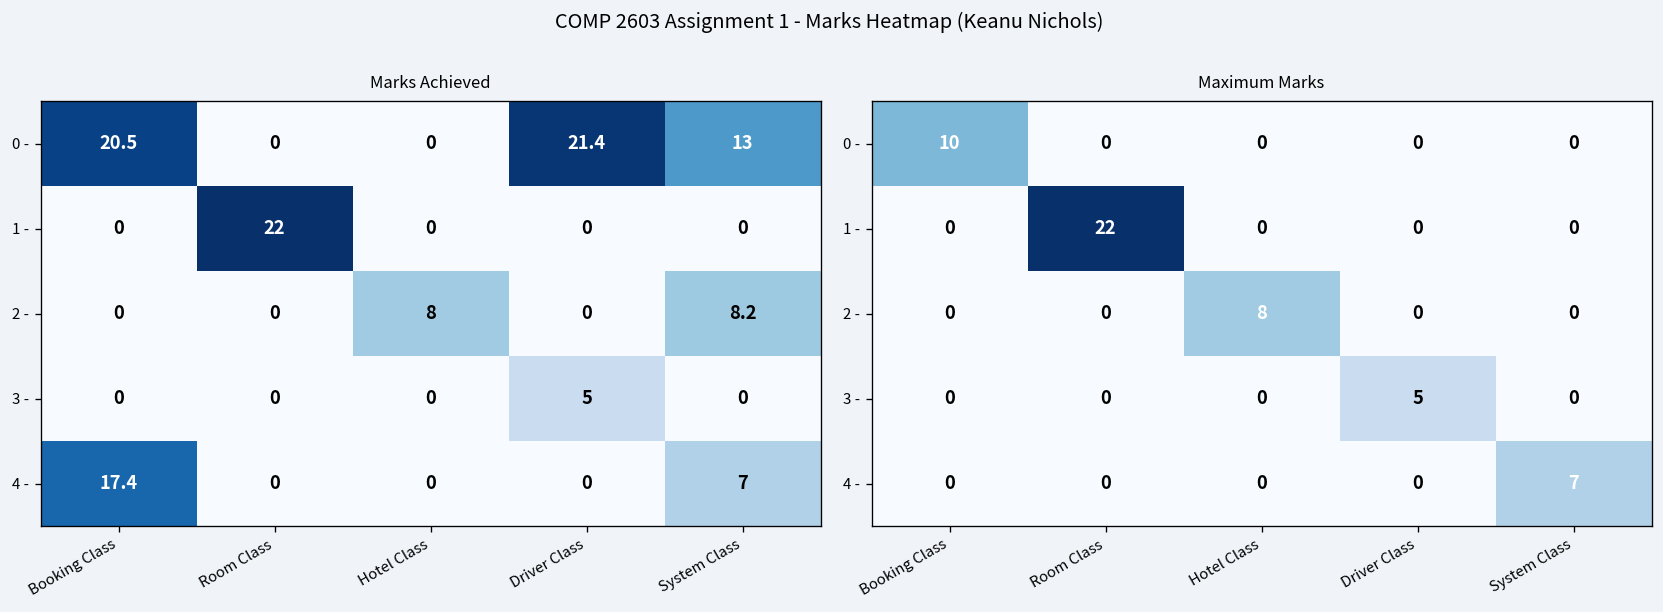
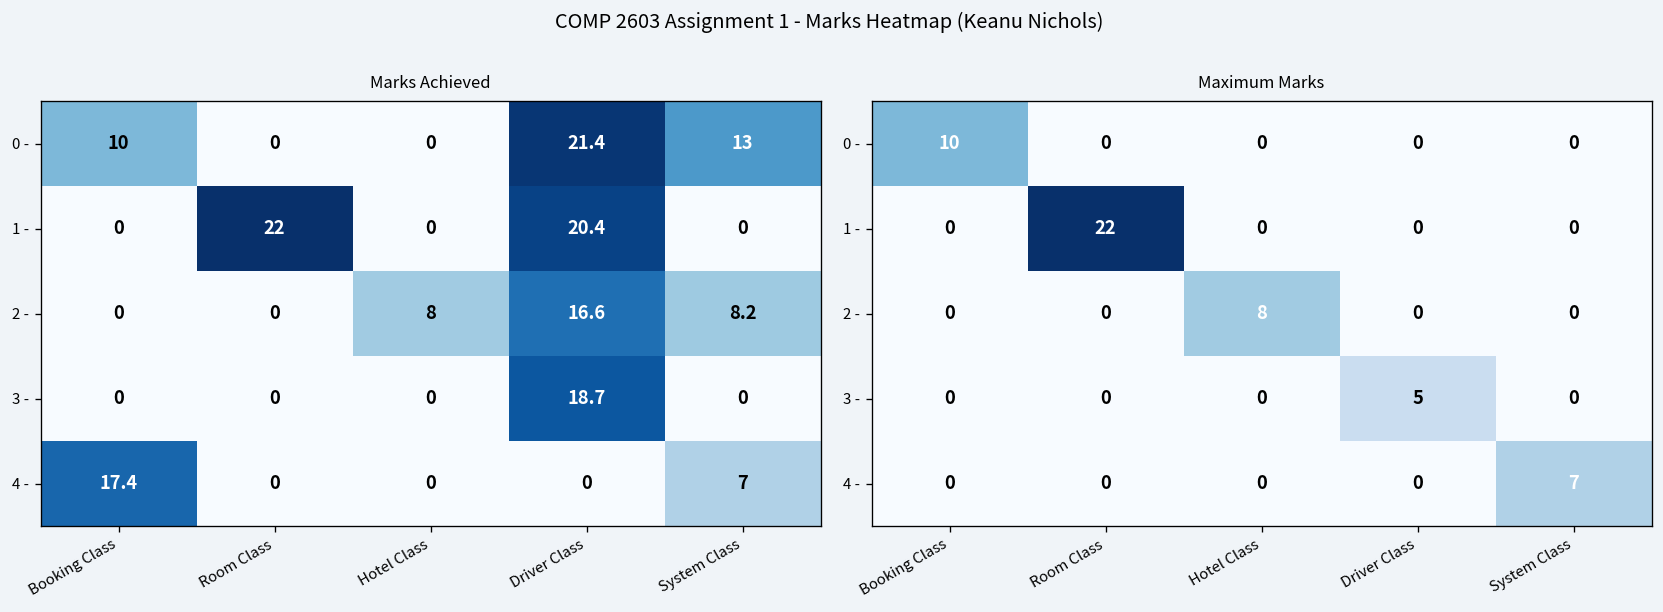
Marks Achieved, 0 -, Booking Class: 20.5 -> 10
Marks Achieved, 1 -, Driver Class: 0 -> 20.4
Marks Achieved, 2 -, Driver Class: 0 -> 16.6
Marks Achieved, 3 -, Driver Class: 5 -> 18.7
